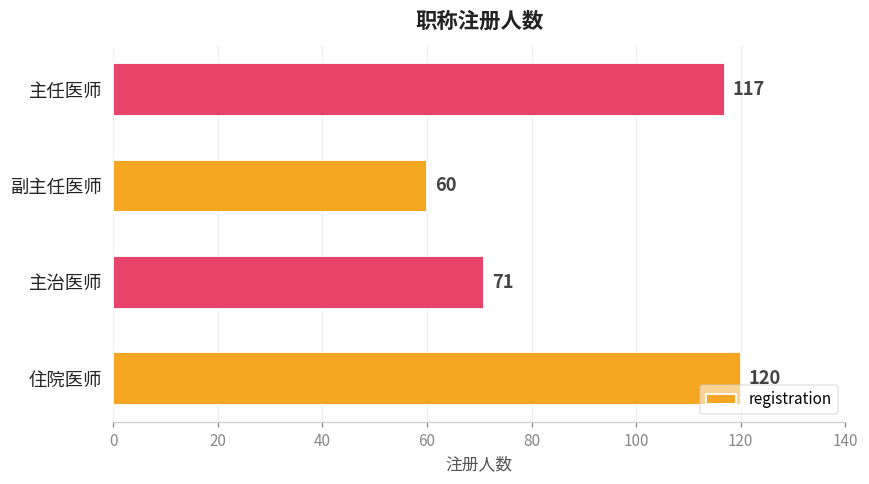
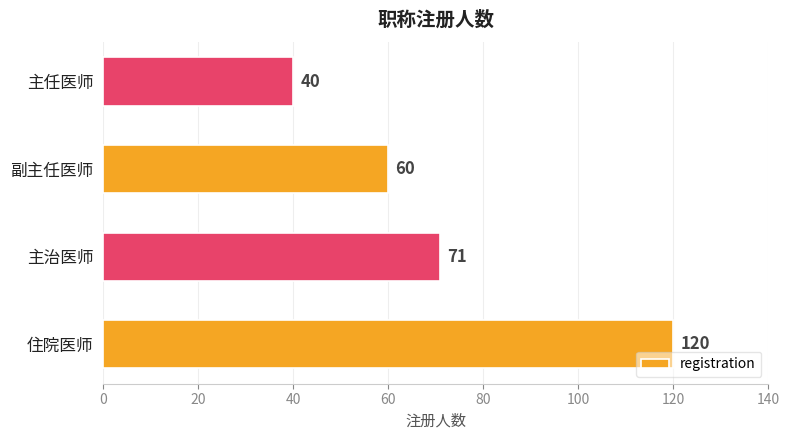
主任医师: 117 -> 40
